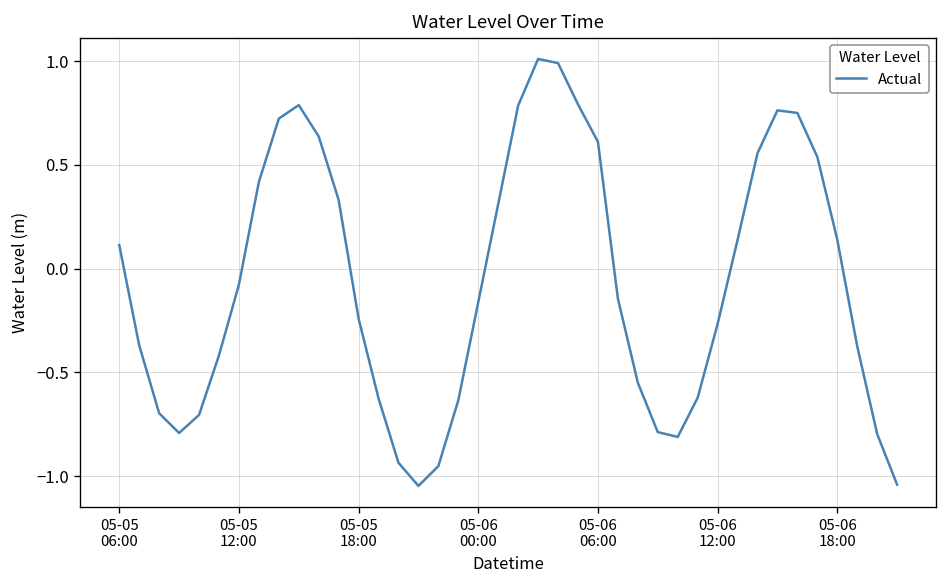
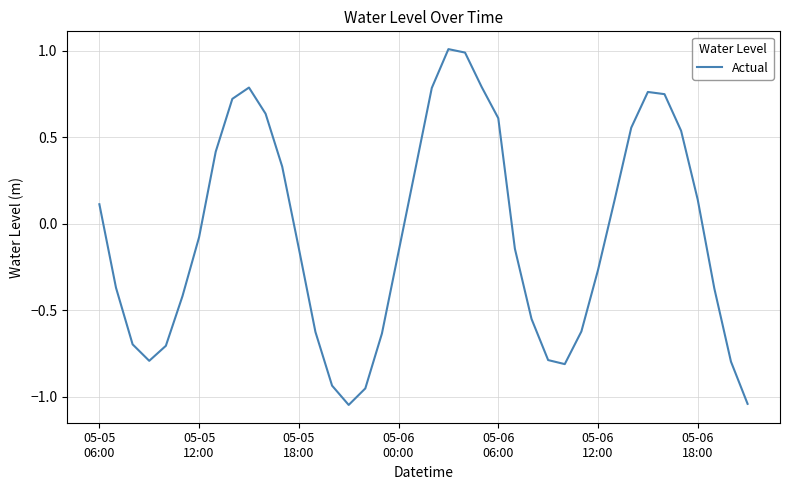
05-05 18:00: -0.24 -> -0.14
